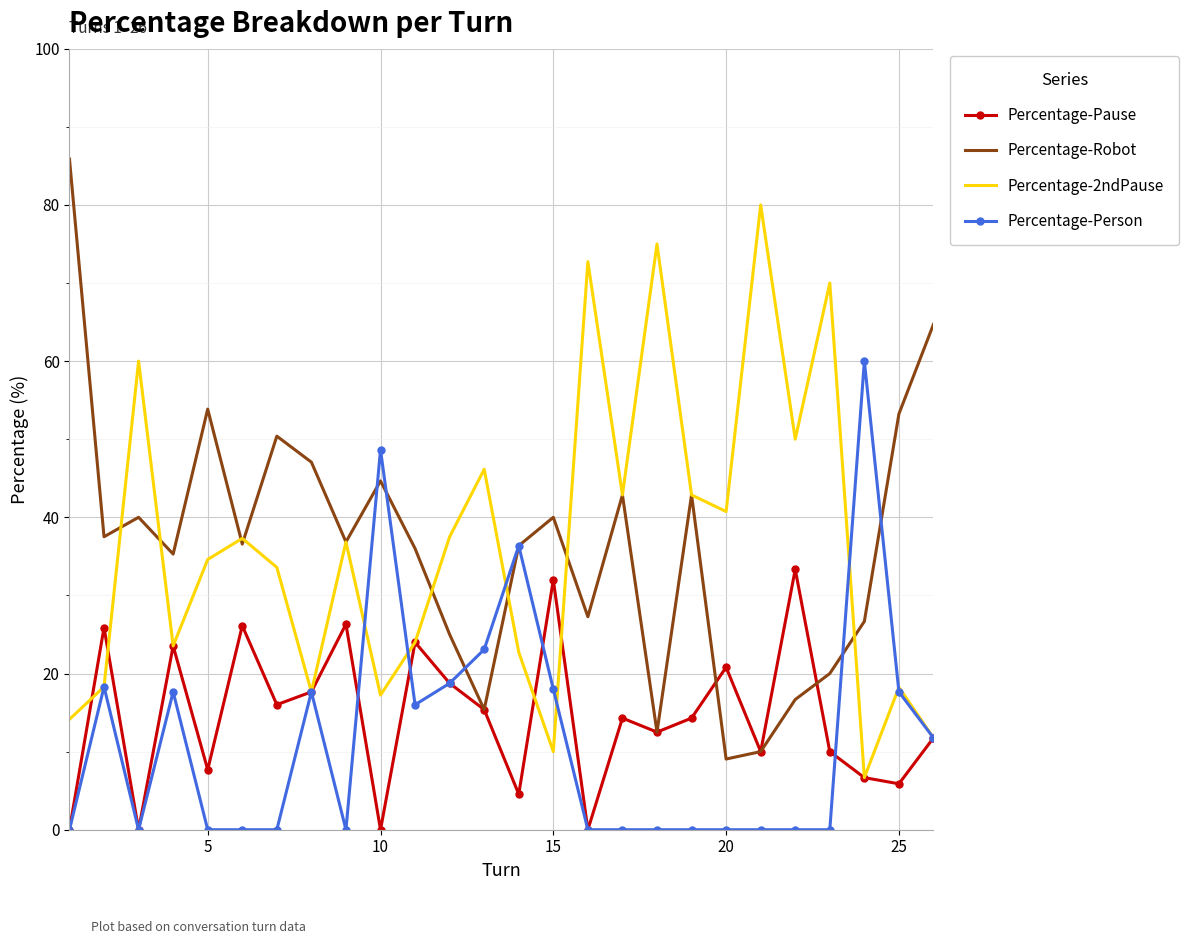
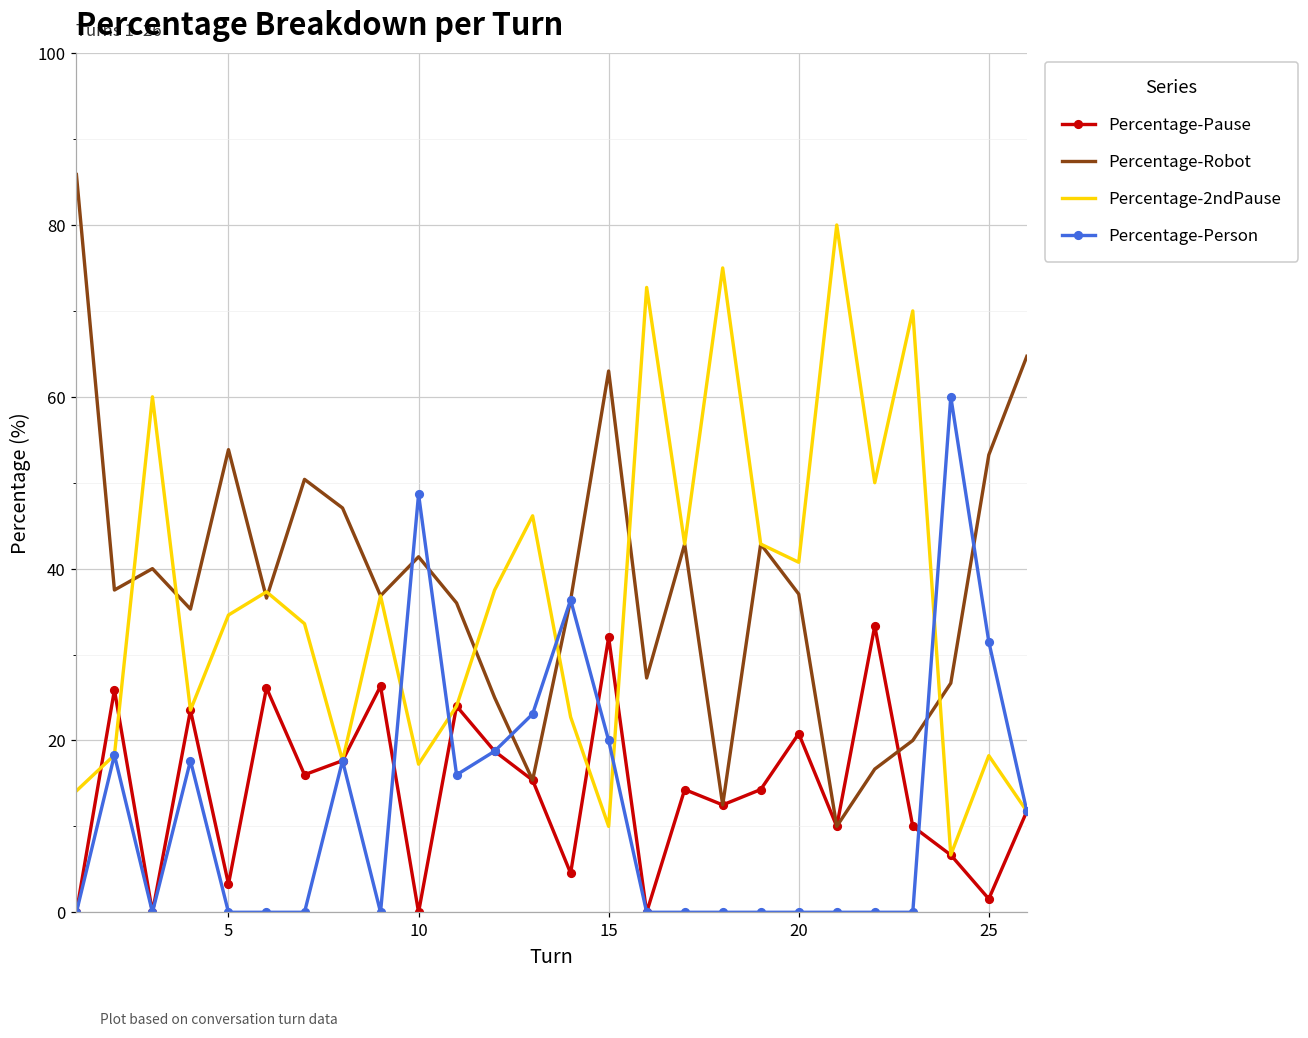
Percentage-Pause, 5: 8 -> 3
Percentage-Robot, 10: 45 -> 41
Percentage-Robot, 15: 40 -> 63
Percentage-Person, 15: 18 -> 20
Percentage-Robot, 20: 9 -> 37
Percentage-Pause, 25: 6 -> 2
Percentage-Person, 25: 18 -> 31
